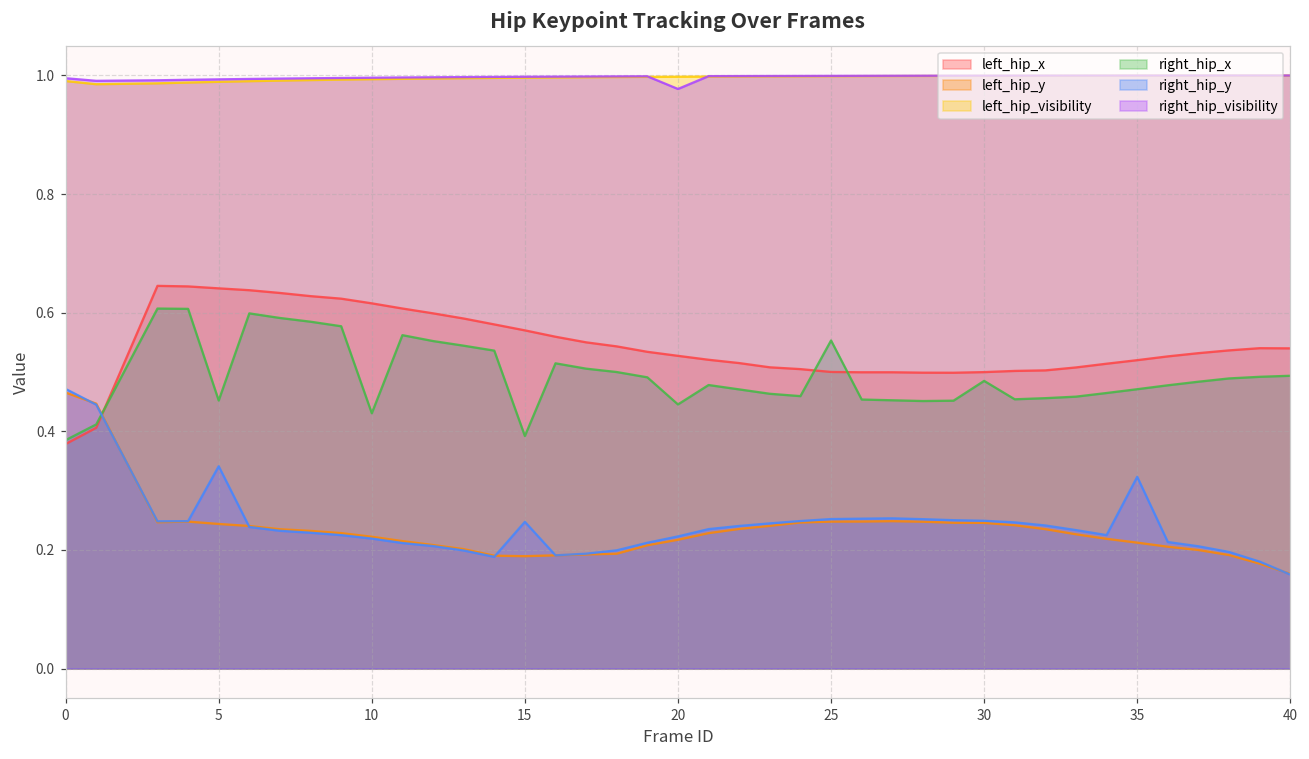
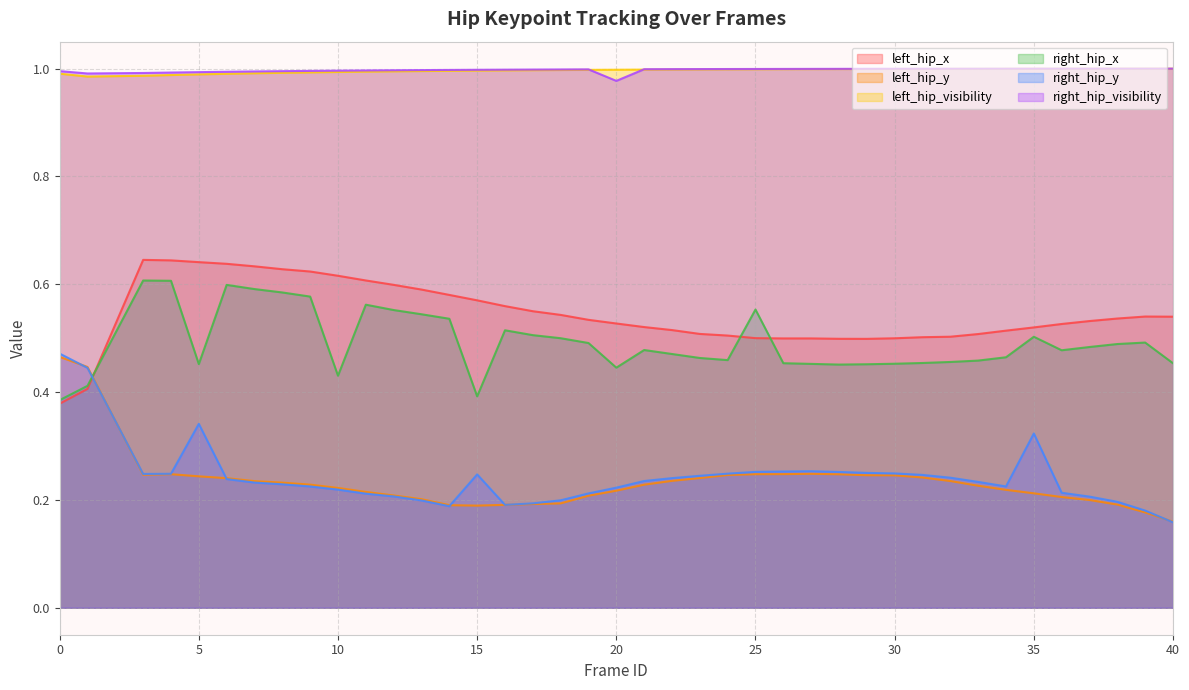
right_hip_x, 30: 0.48 -> 0.45
right_hip_x, 35: 0.47 -> 0.50
right_hip_x, 40: 0.49 -> 0.45
